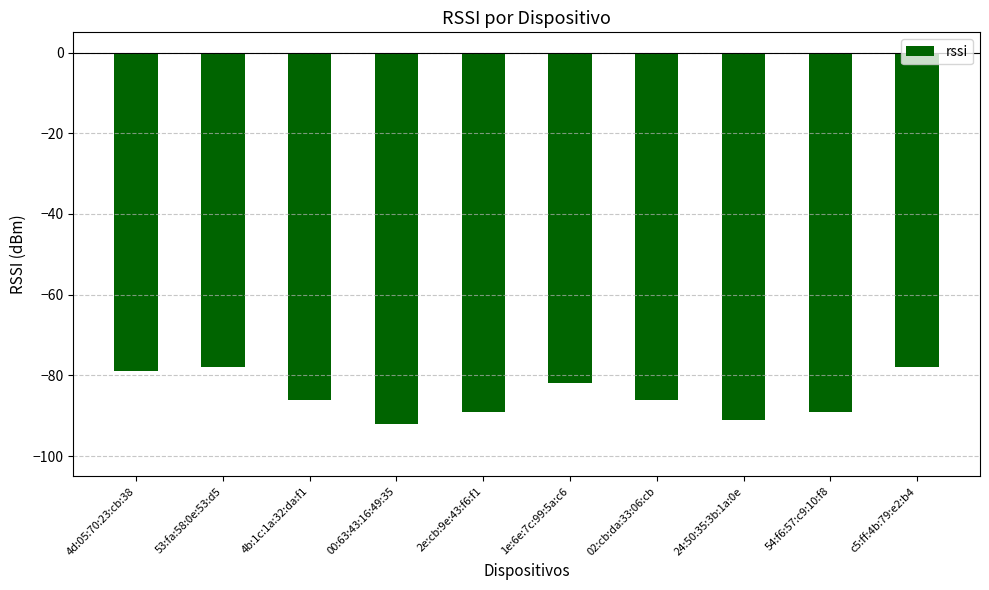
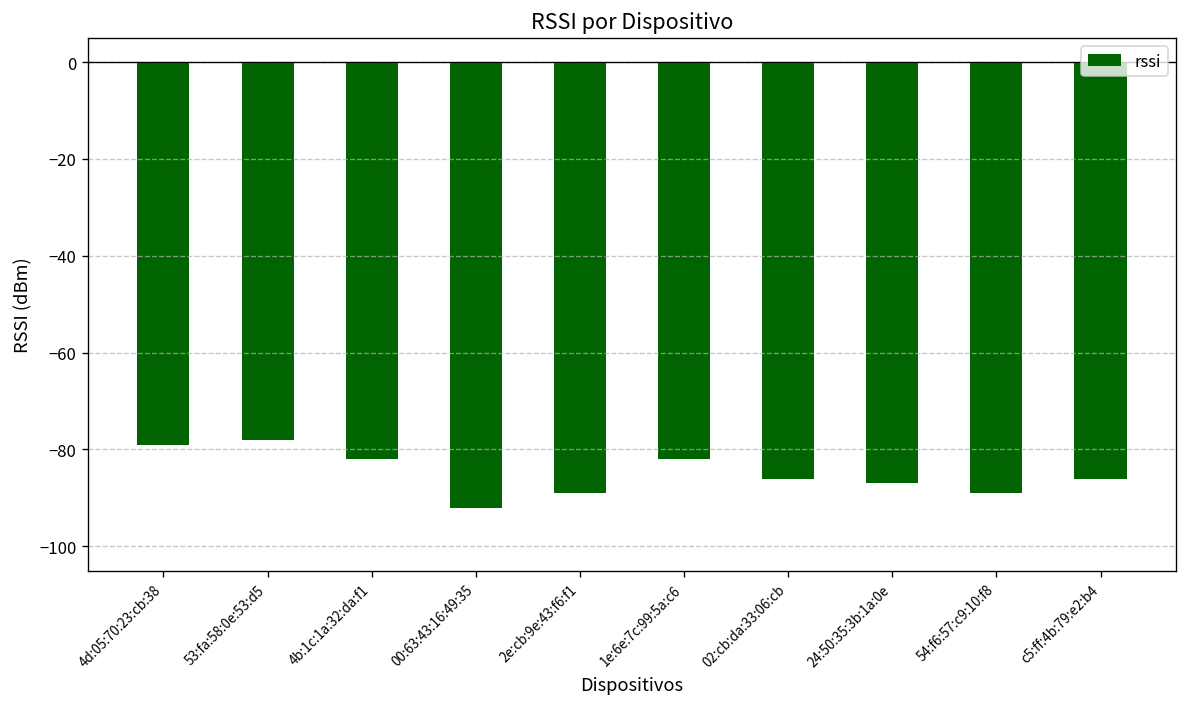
4b:1c:1a:32:da:f1: -86 -> -82
24:50:35:3b:1a:0e: -91 -> -87
c5:ff:4b:79:e2:b4: -78 -> -86
